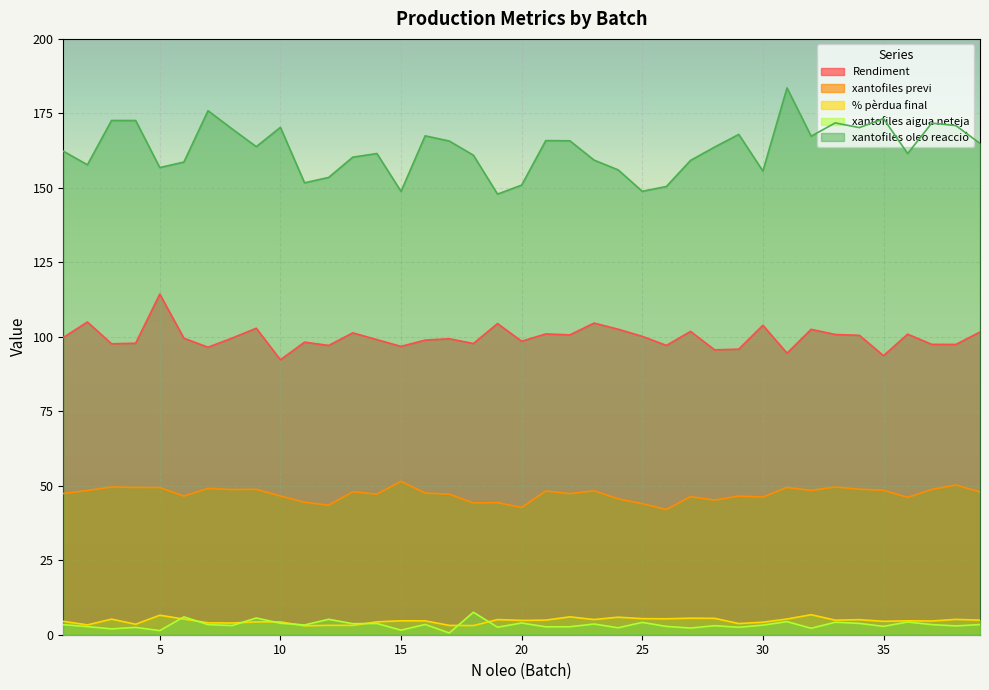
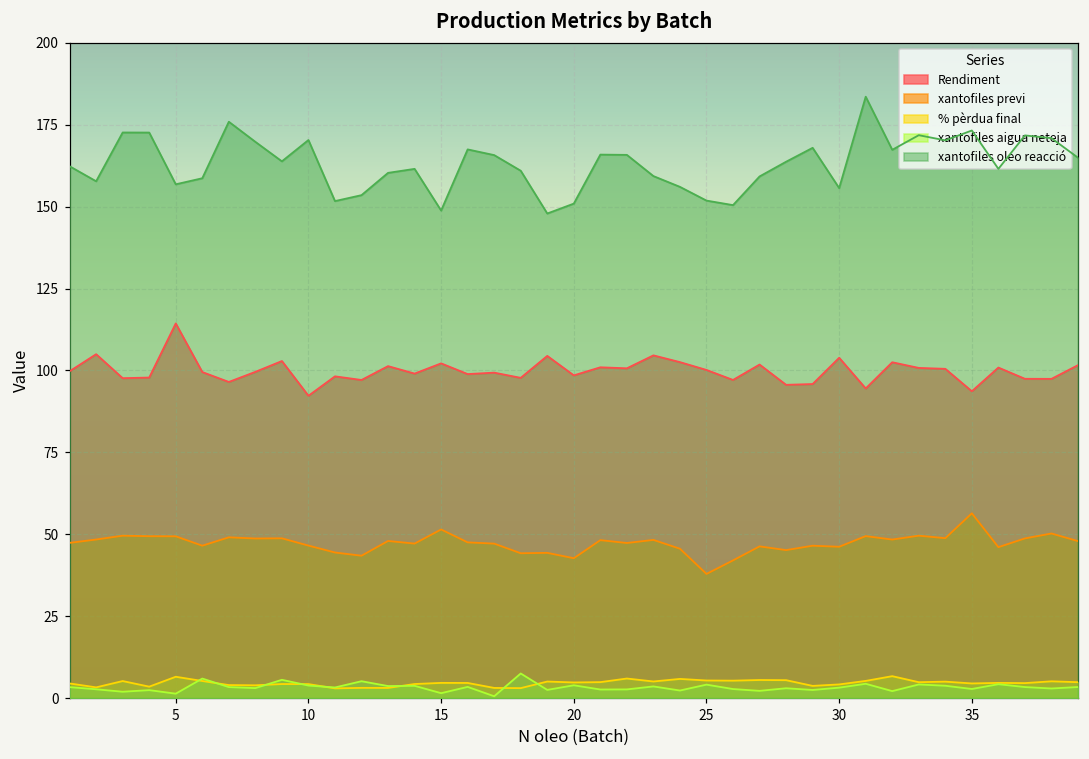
Rendiment, 15: 97 -> 102
xantofiles previ, 25: 44 -> 38
xantofiles oleo reacció, 25: 149 -> 152
xantofiles previ, 35: 48 -> 56
